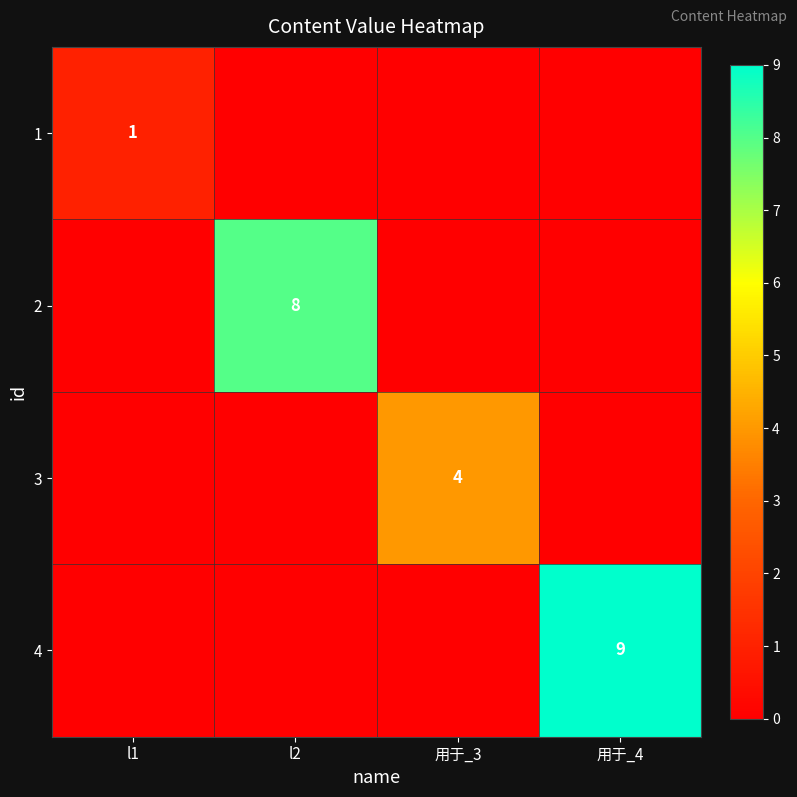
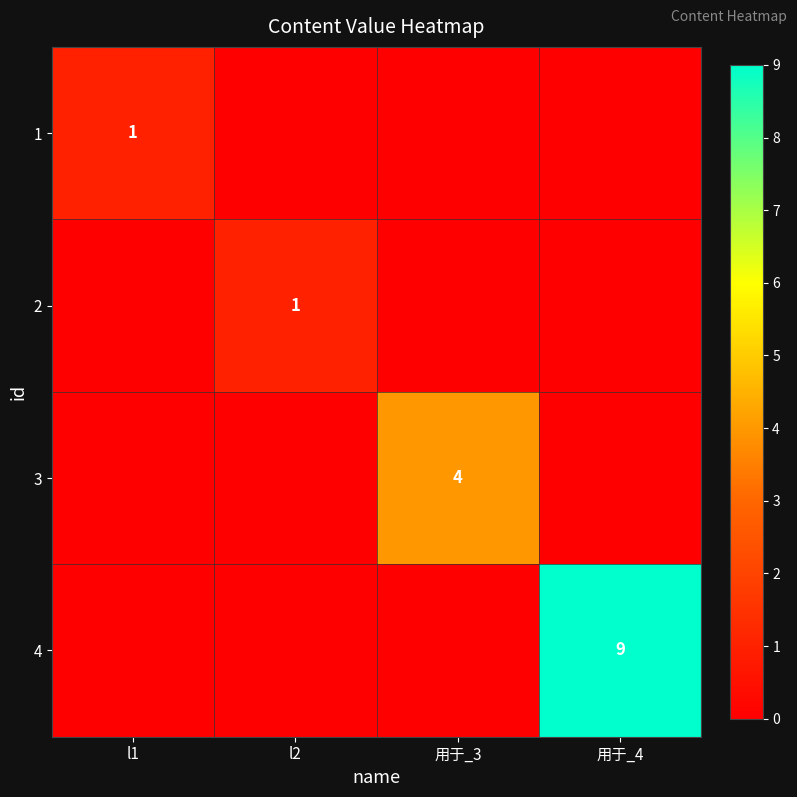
2, l2: 8 -> 1
